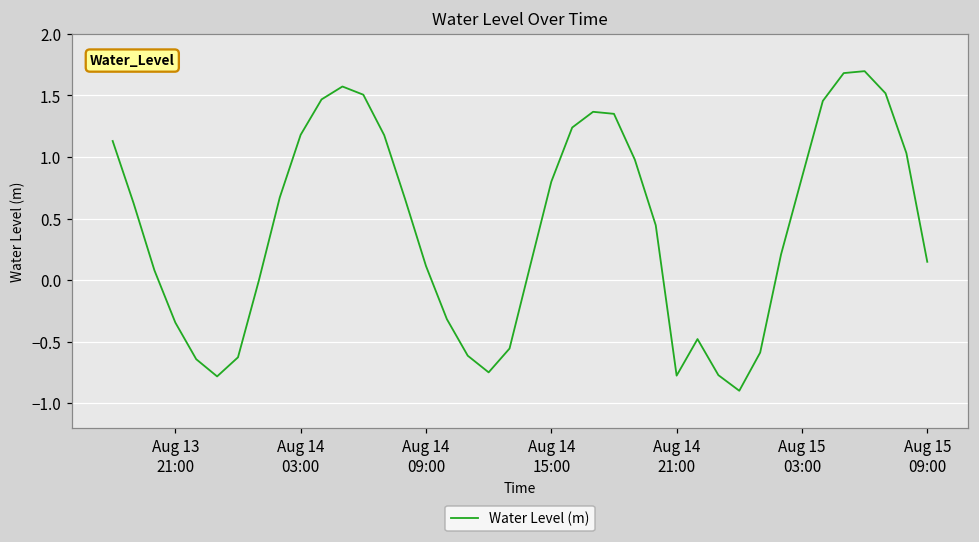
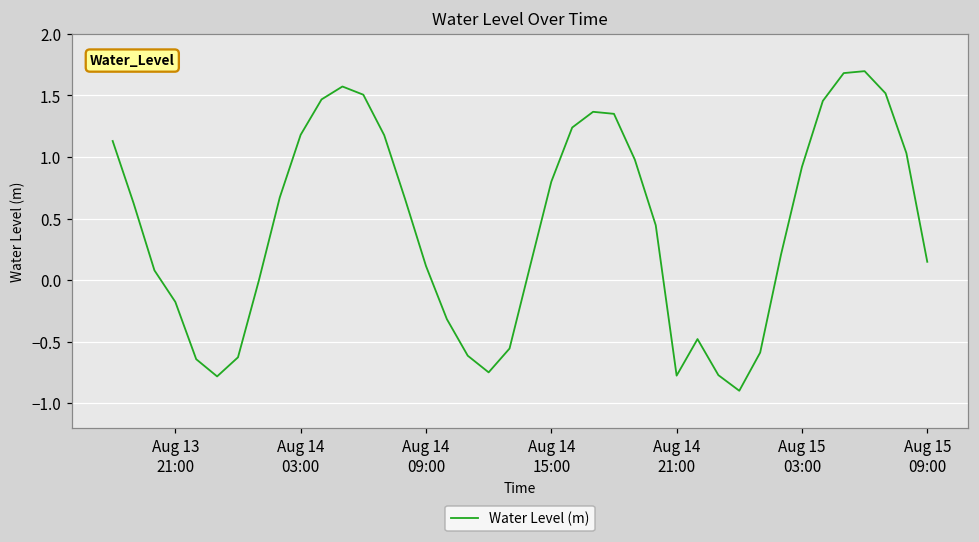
Aug 13 21:00: -0.34 -> -0.18
Aug 15 03:00: 0.83 -> 0.92
